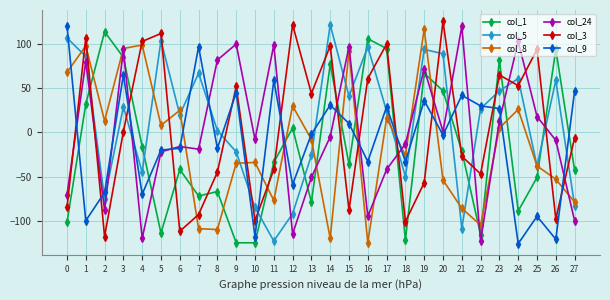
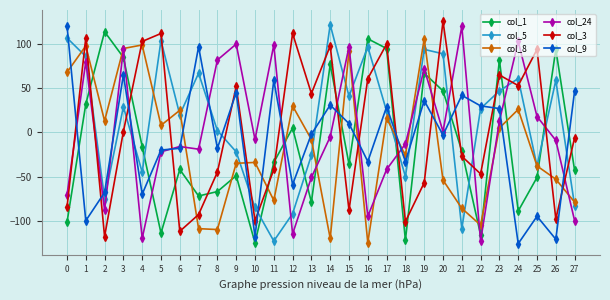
col_1, 9: -130 -> -50
col_3, 12: 120 -> 110
col_8, 19: 120 -> 110
